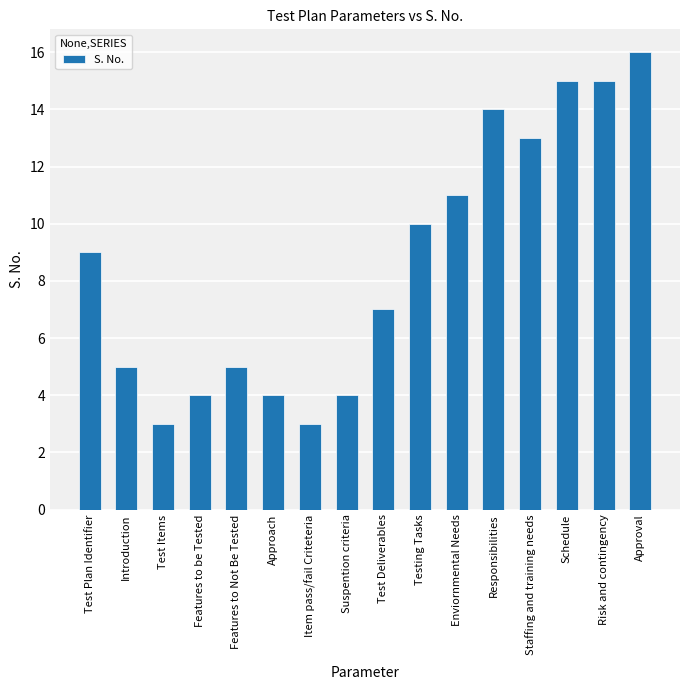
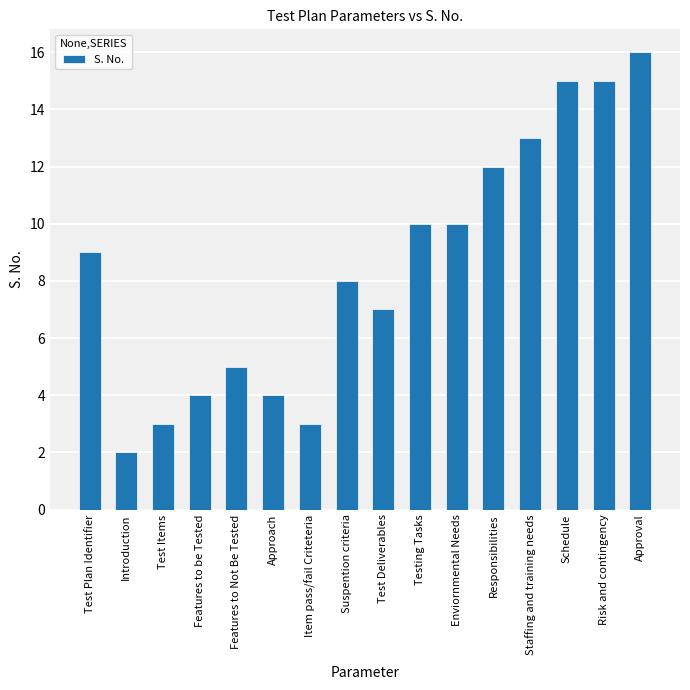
Introduction: 5 -> 2
Suspention criteria: 4 -> 8
Enviornmental Needs: 11 -> 10
Responsibilities: 14 -> 12
